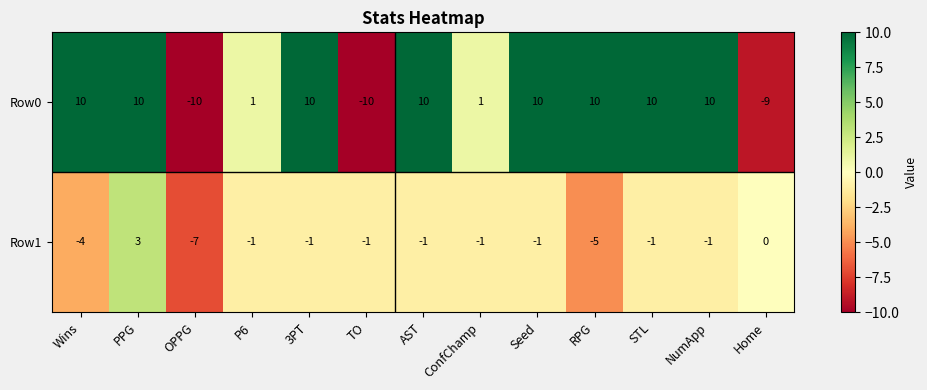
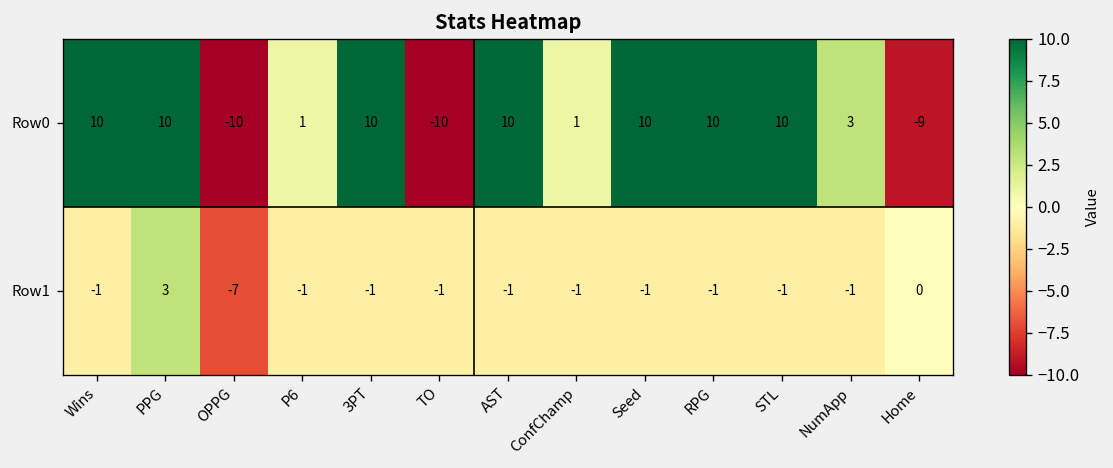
Row0, NumApp: 10 -> 3
Row1, Wins: -4 -> -1
Row1, RPG: -5 -> -1
